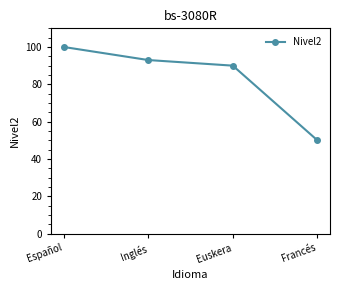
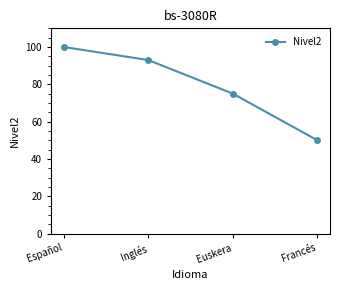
Euskera: 90 -> 75
